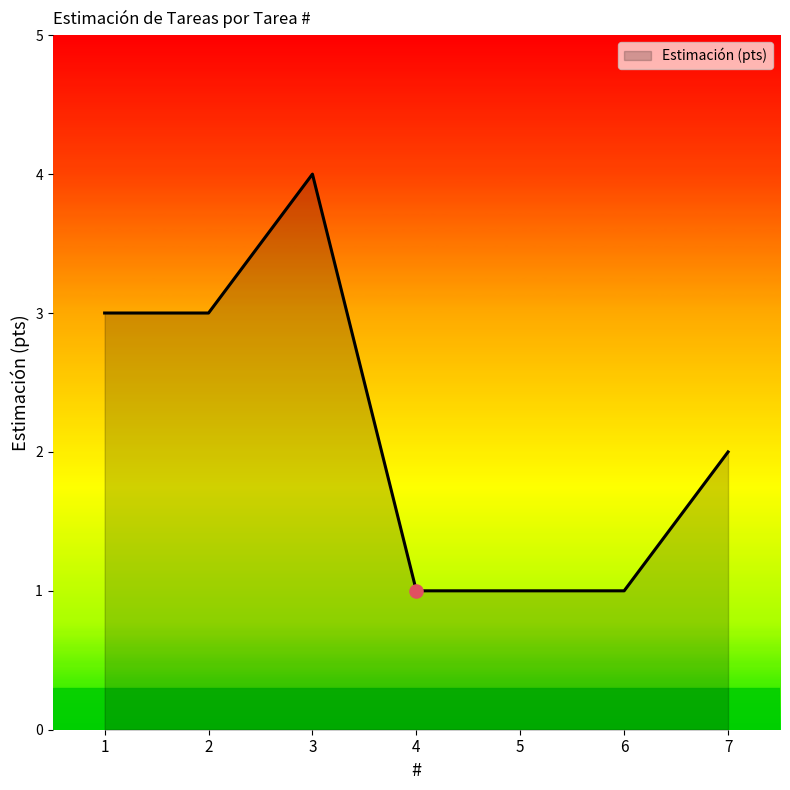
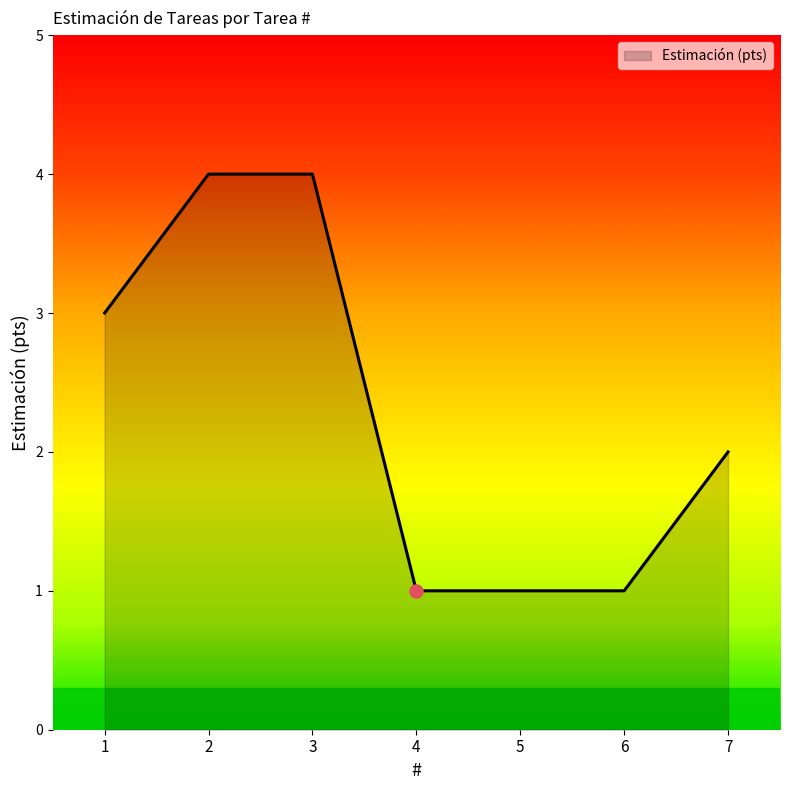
Estimación (pts), 2: 3 -> 4
